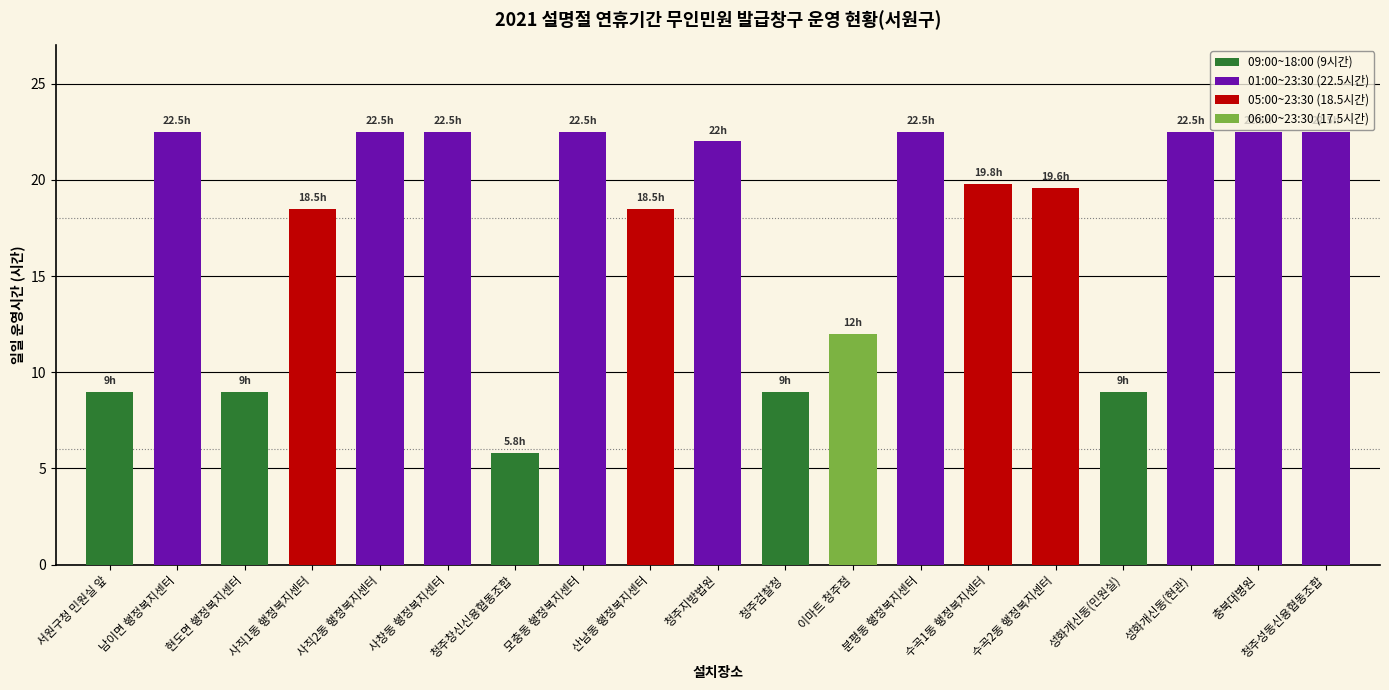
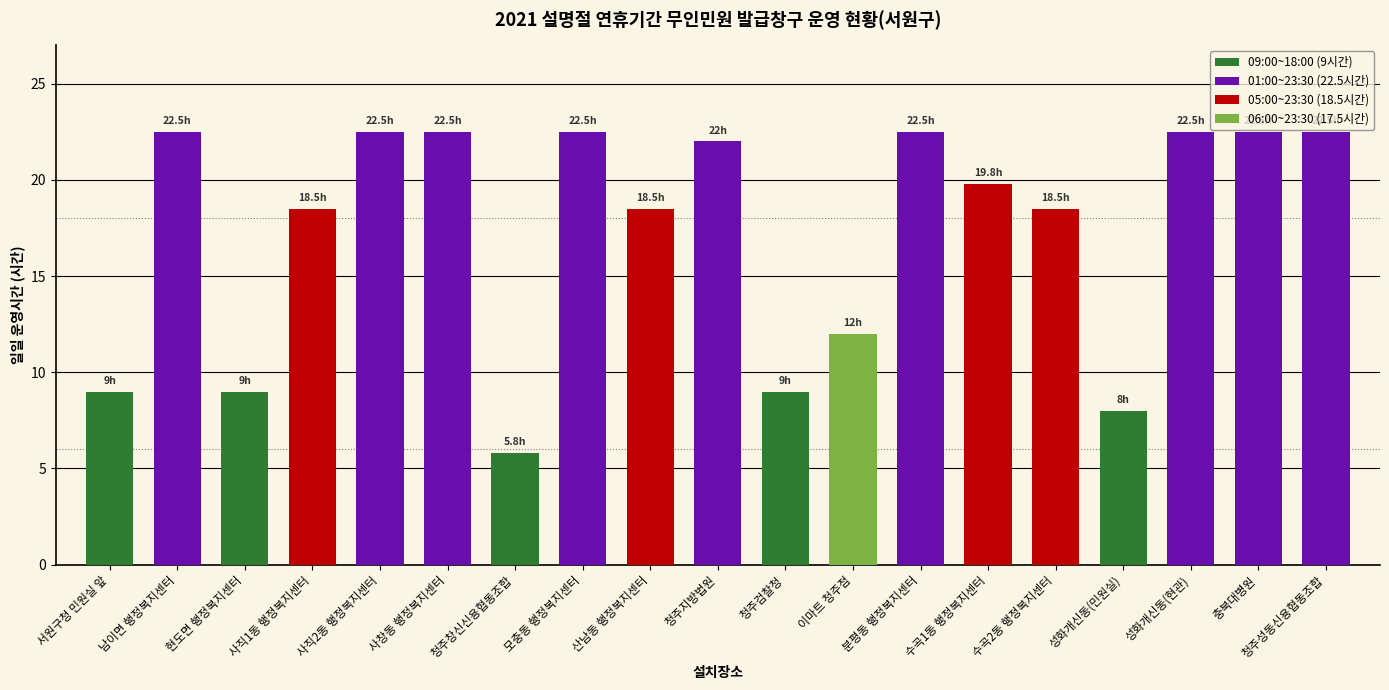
수곡2동 행정복지센터: 19.6h -> 18.5h
성화개신동(민원실): 9h -> 8h
